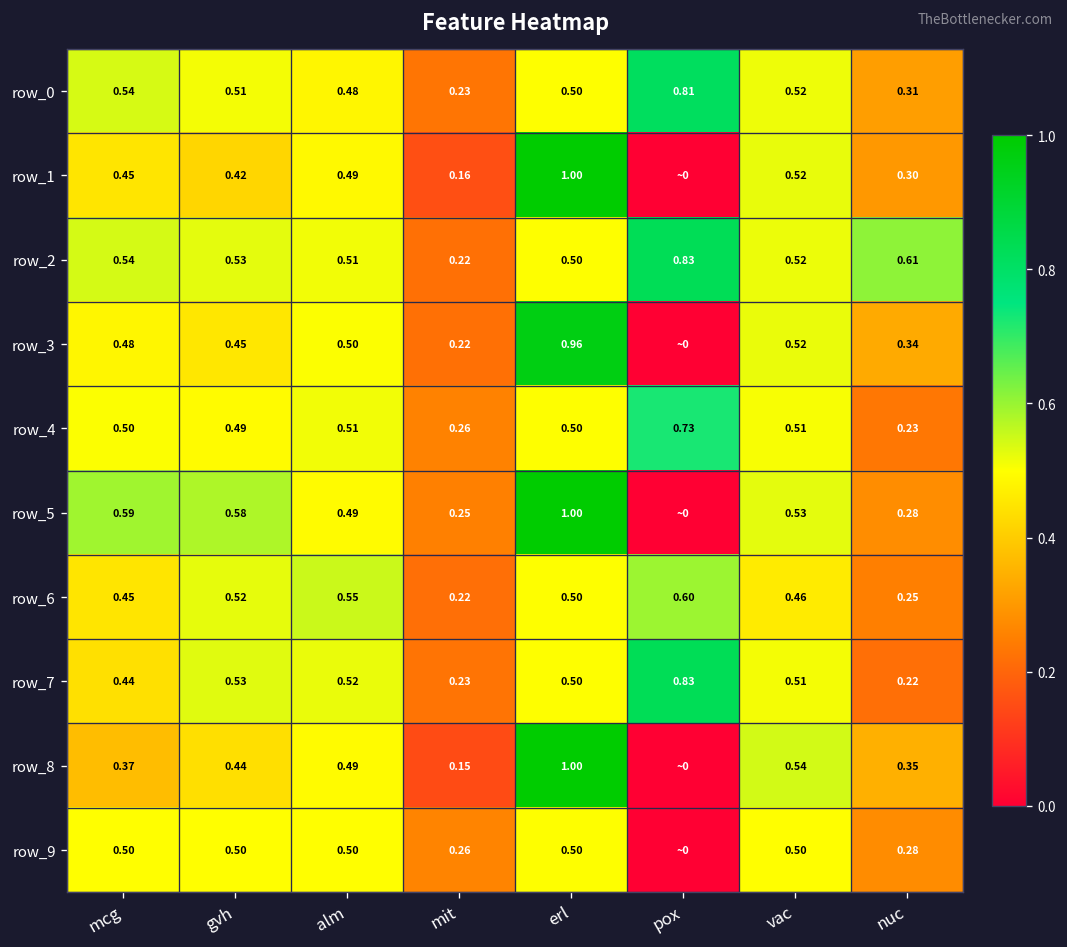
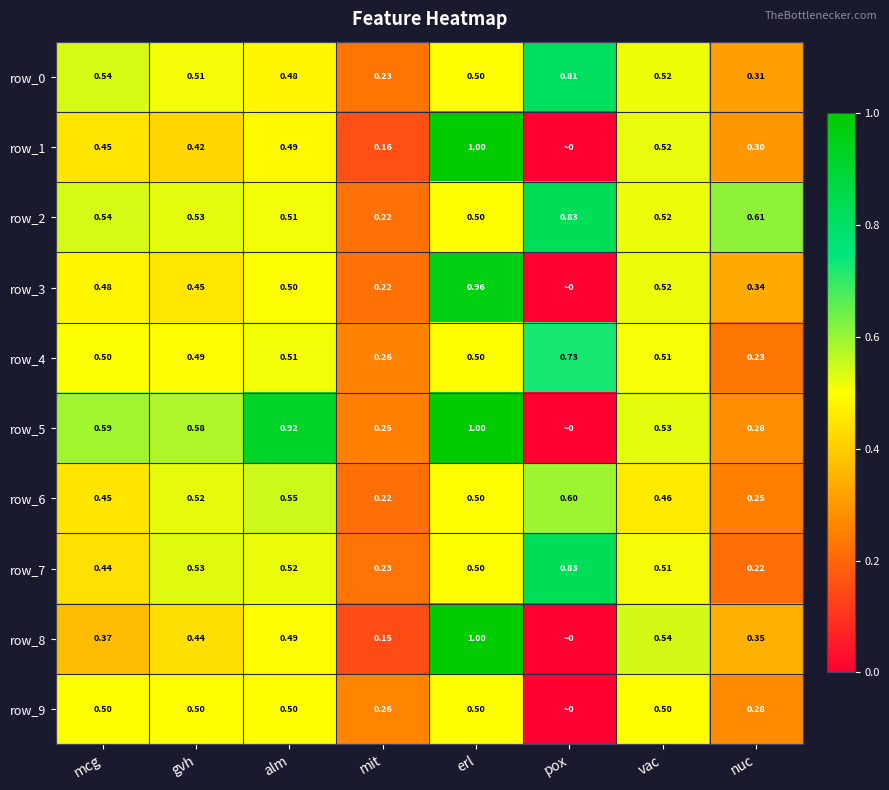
row_5, alm: 0.49 -> 0.92
